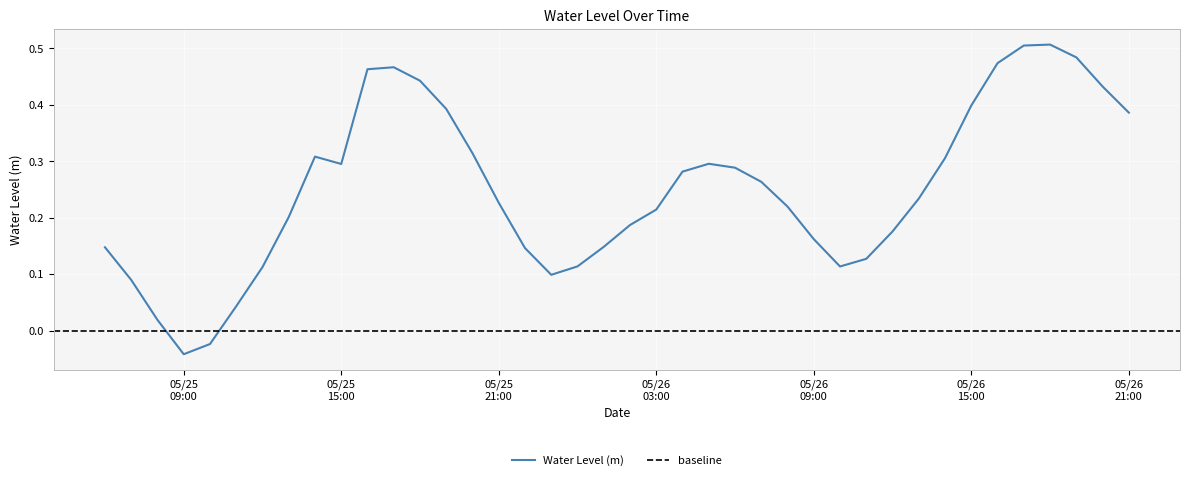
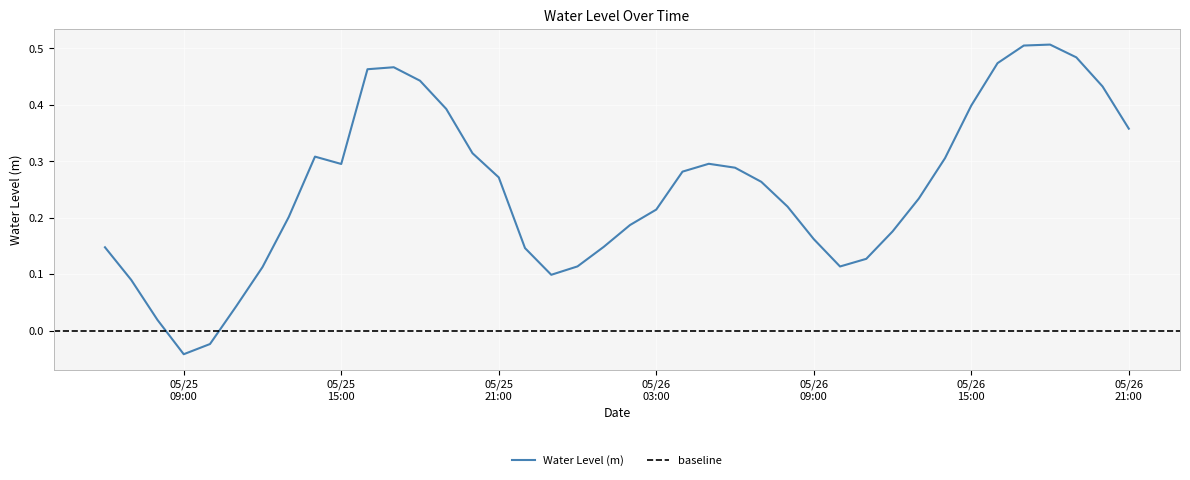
05/25 21:00: 0.23 -> 0.27
05/26 21:00: 0.39 -> 0.36
